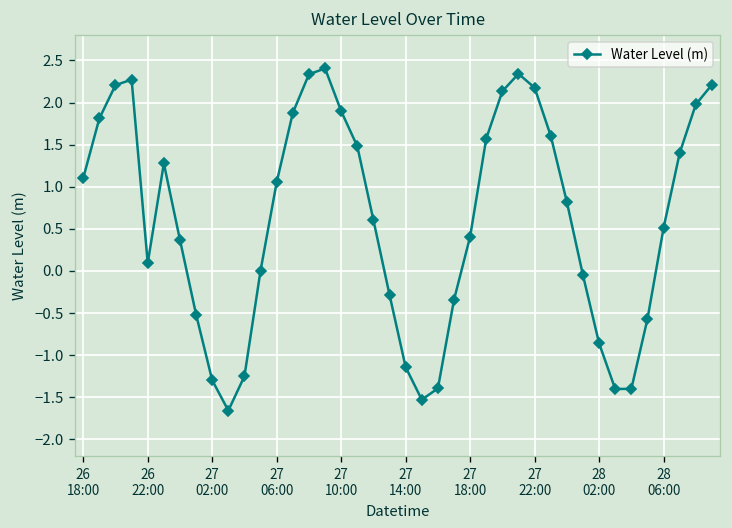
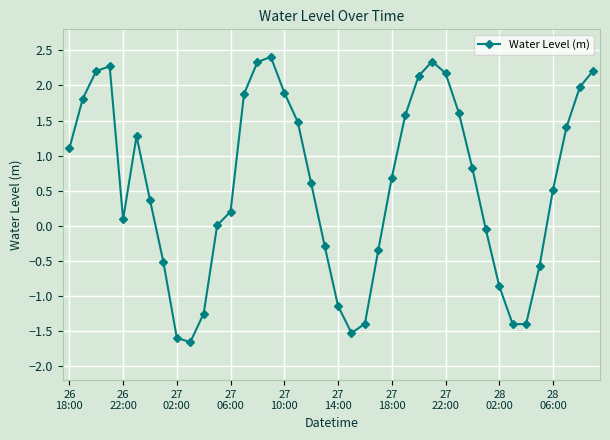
27 02:00: -1.3 -> -1.6
27 06:00: 1.1 -> 0.2
27 18:00: 0.4 -> 0.7
